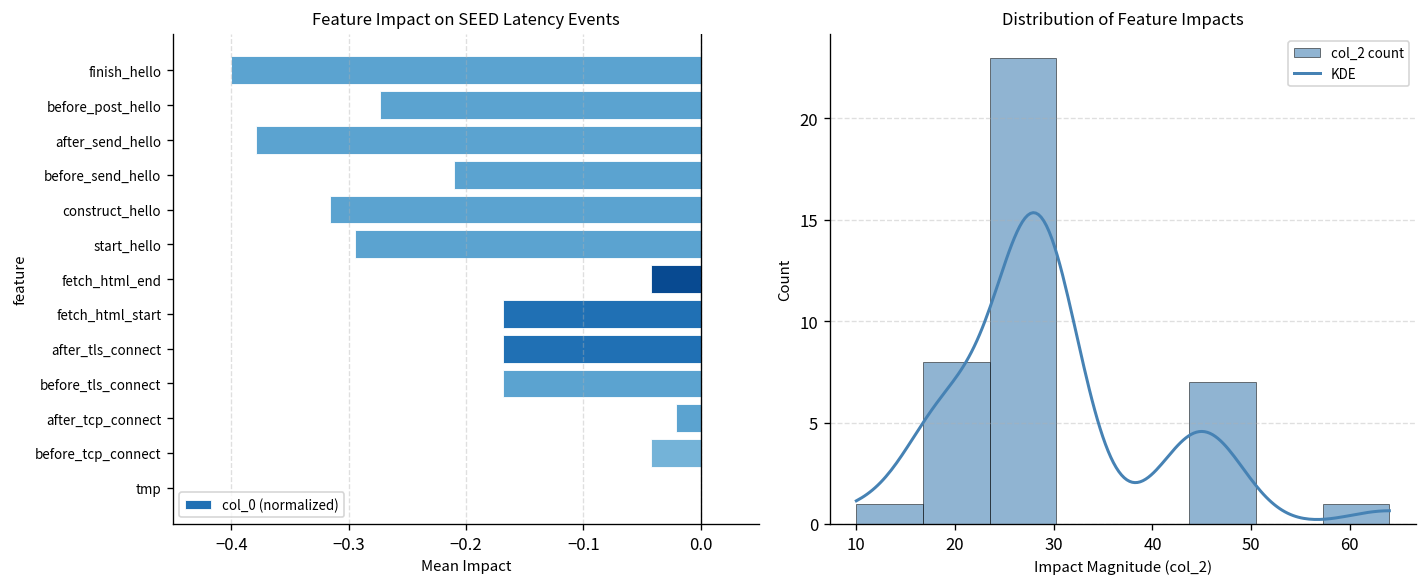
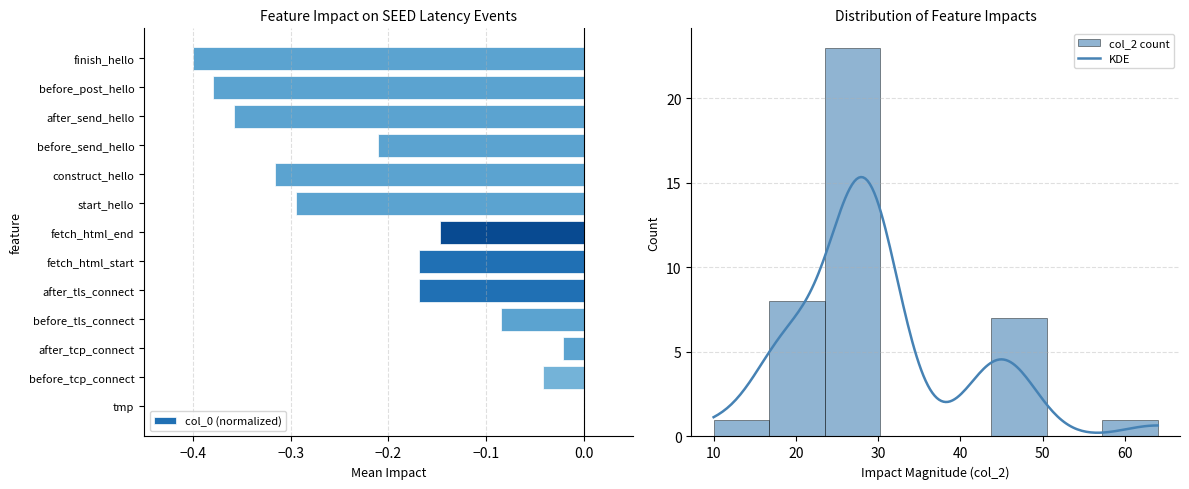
Feature Impact on SEED Latency Events, before_post_hello: -0.27 -> -0.38
Feature Impact on SEED Latency Events, after_send_hello: -0.38 -> -0.36
Feature Impact on SEED Latency Events, fetch_html_end: -0.04 -> -0.15
Feature Impact on SEED Latency Events, before_tls_connect: -0.17 -> -0.08
